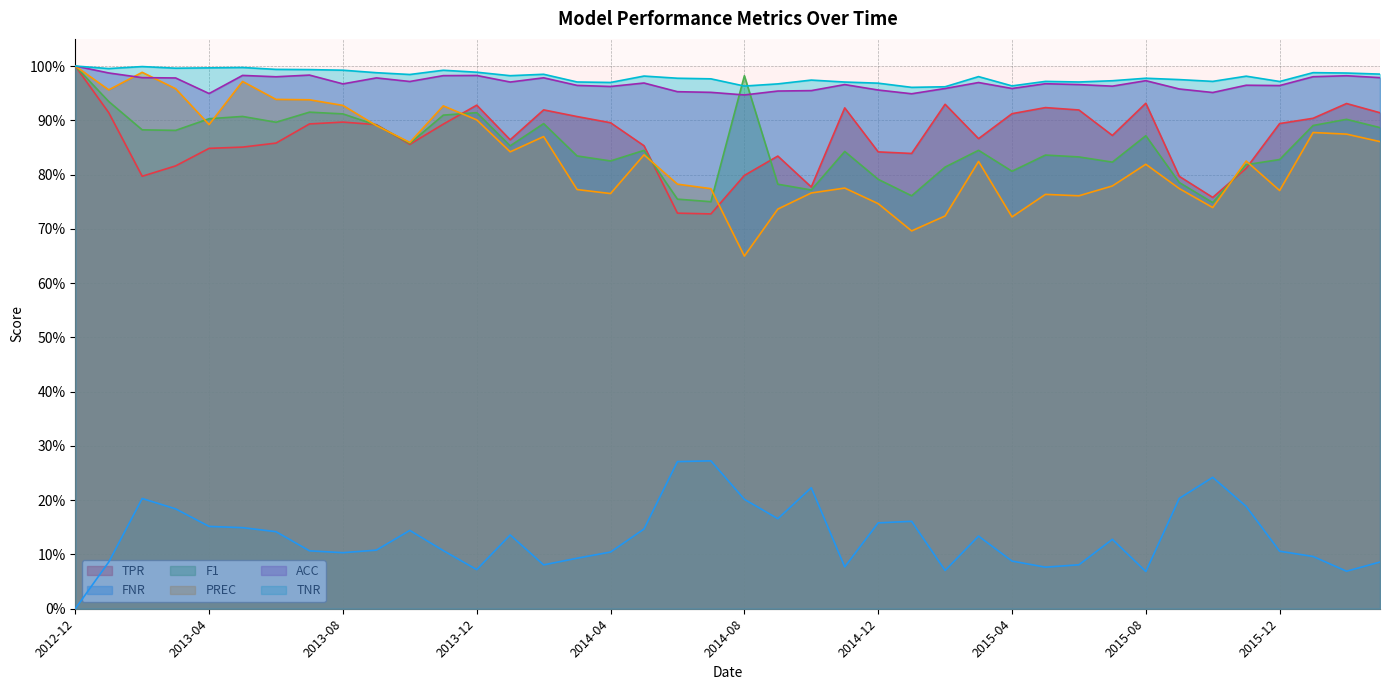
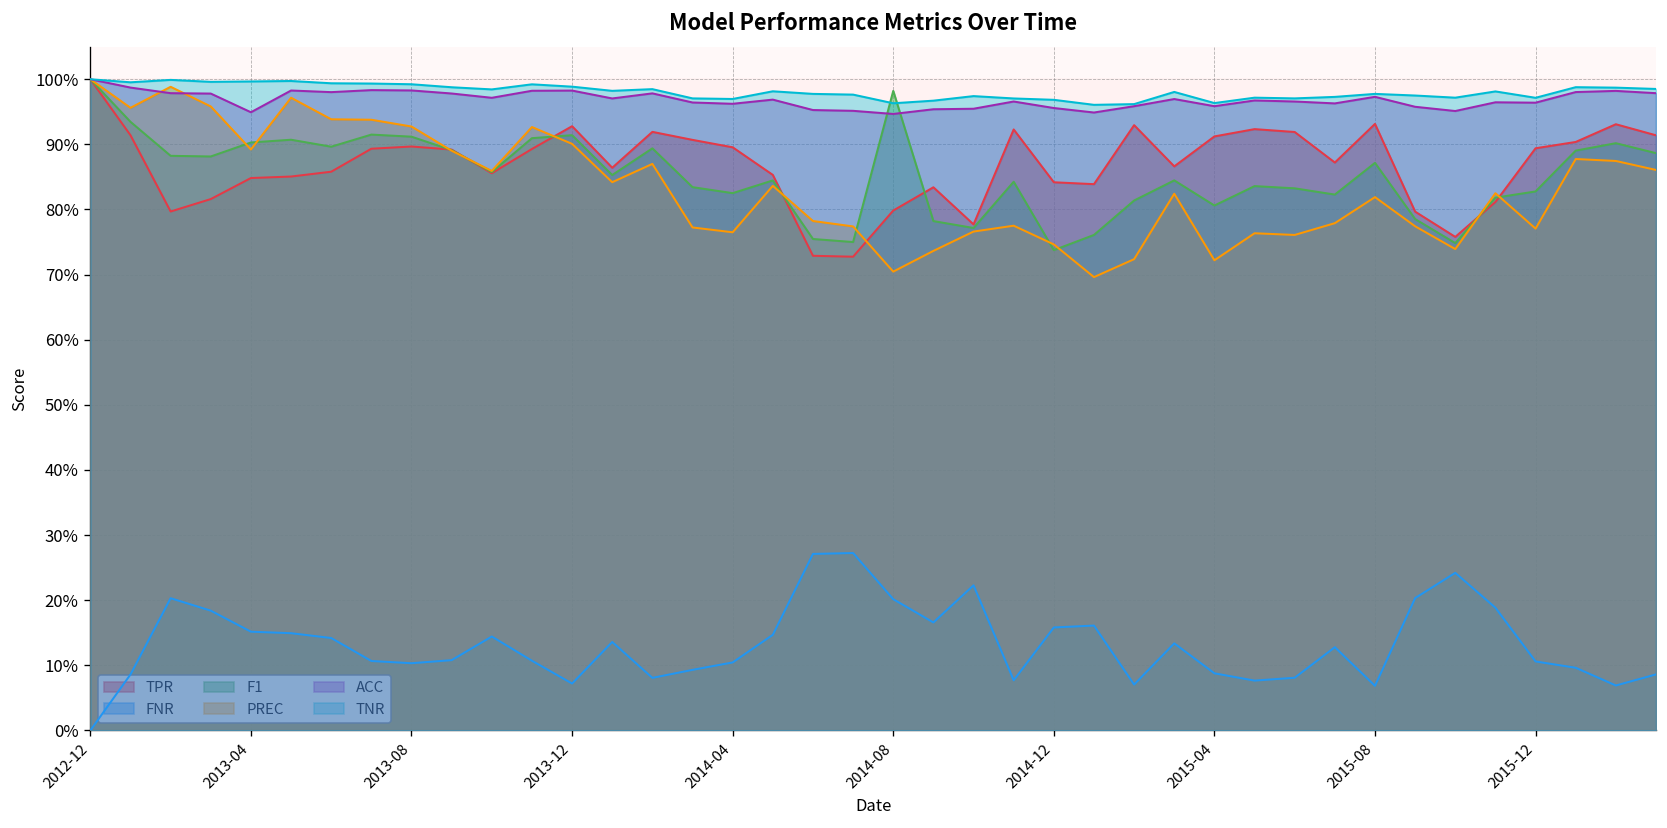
ACC, 2013-08: 97% -> 98%
PREC, 2014-08: 65% -> 70%
F1, 2014-12: 79% -> 74%
